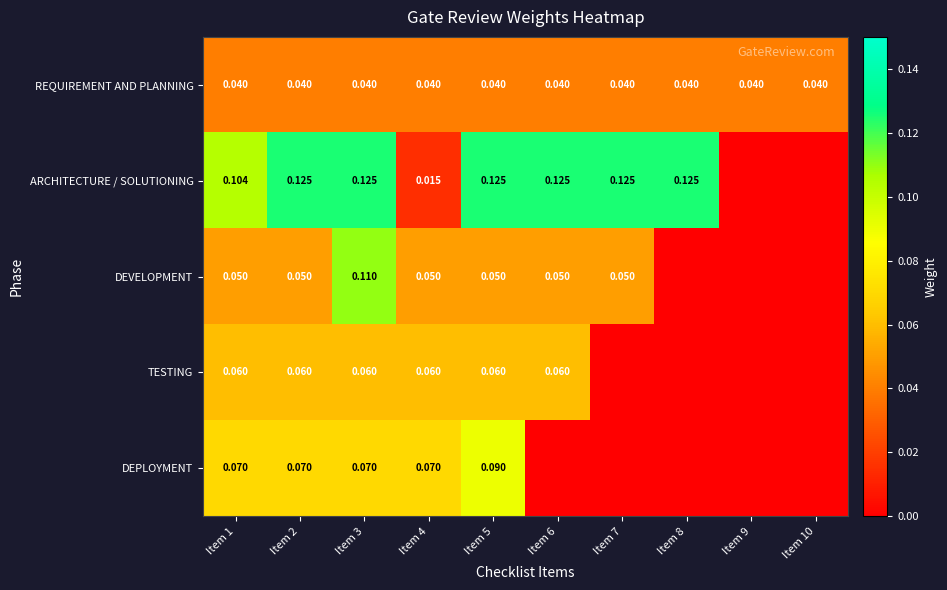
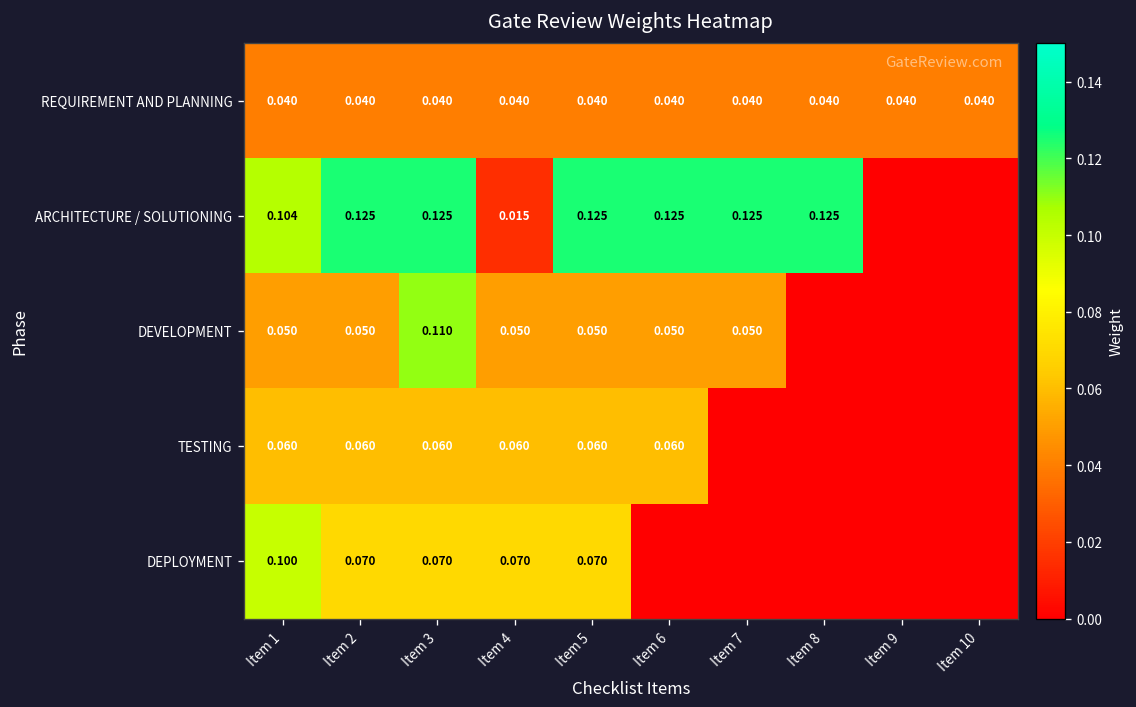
DEPLOYMENT, Item 1: 0.070 -> 0.100
DEPLOYMENT, Item 5: 0.090 -> 0.070
